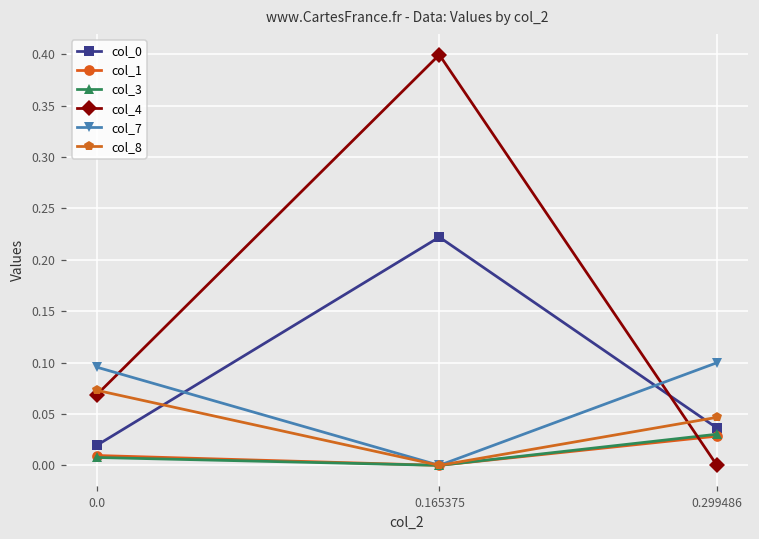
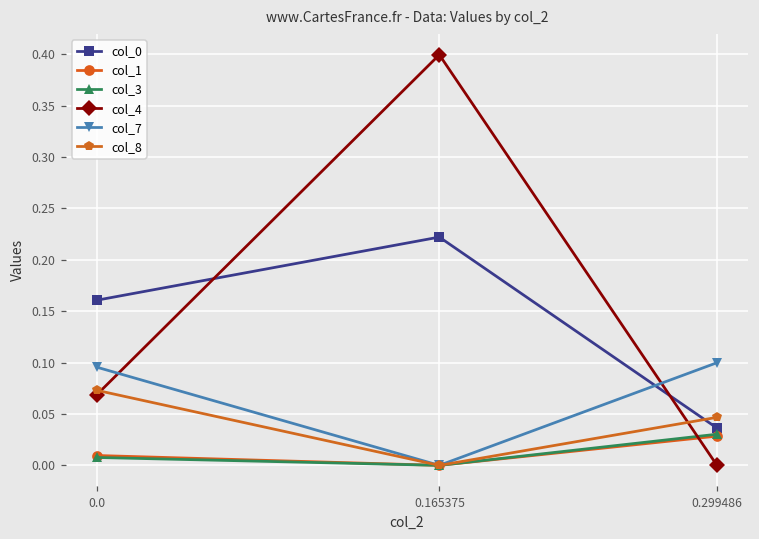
col_0, 0.0: 0.02 -> 0.16
